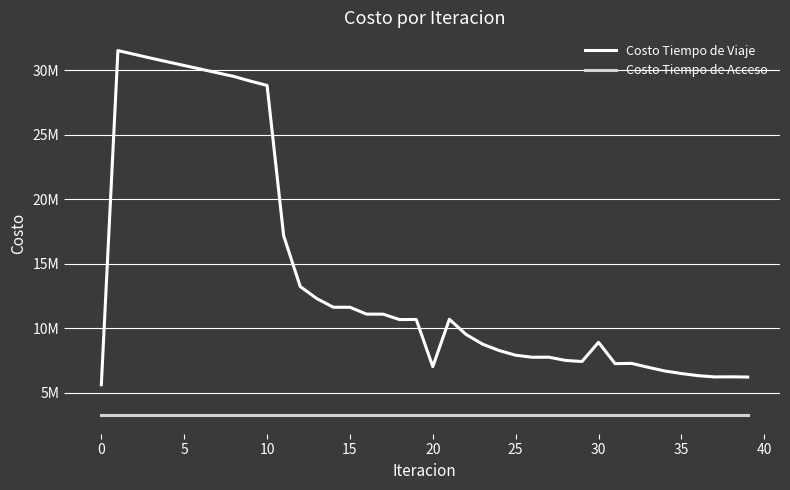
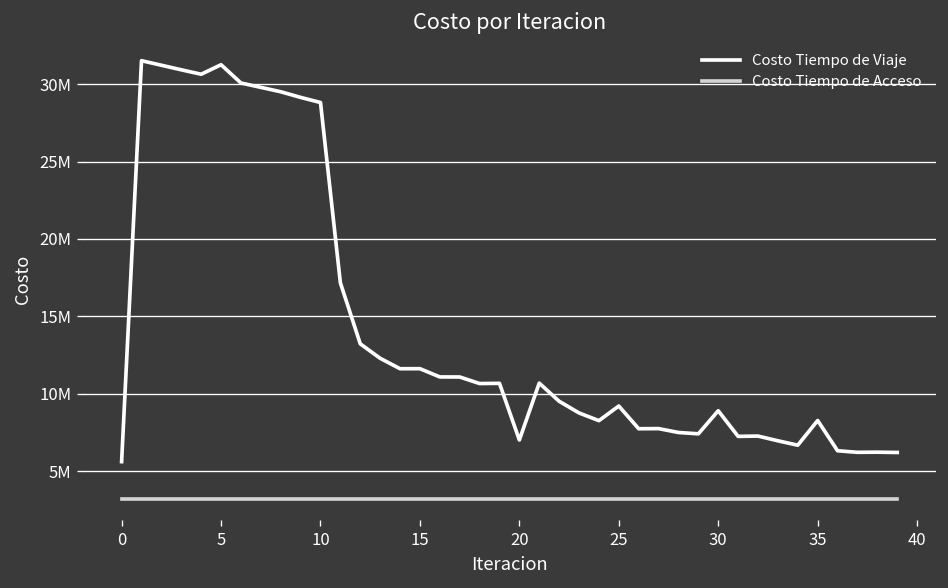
Costo Tiempo de Viaje, 5: 30400000 -> 31300000
Costo Tiempo de Viaje, 25: 7900000 -> 9200000
Costo Tiempo de Viaje, 35: 6500000 -> 8300000
